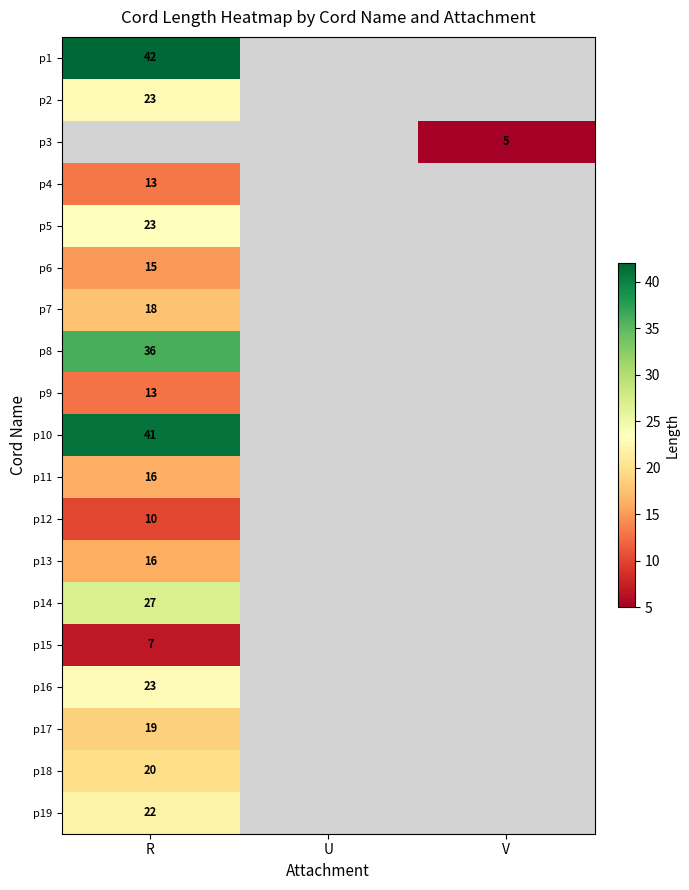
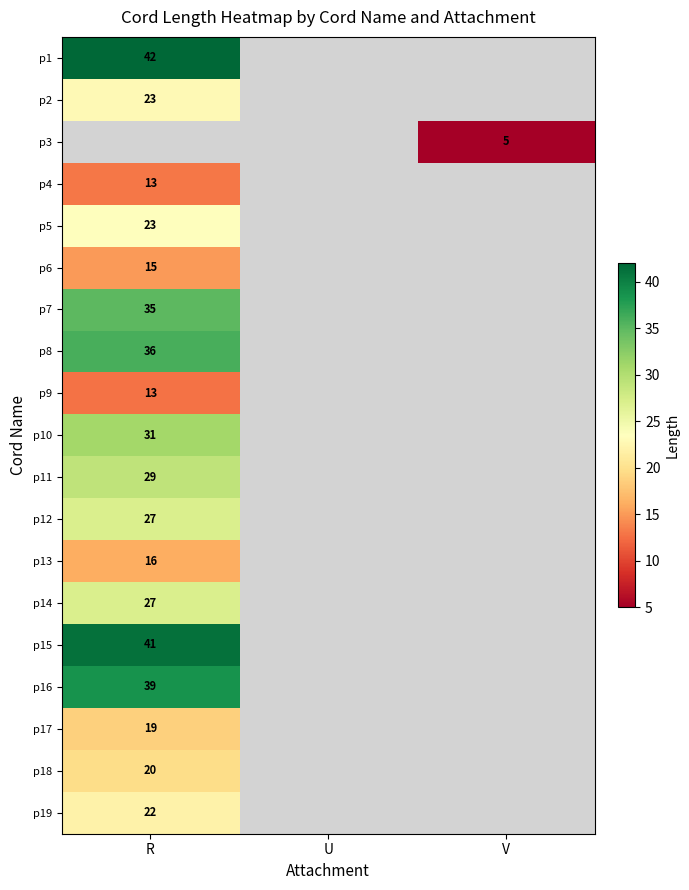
p7, R: 18 -> 35
p10, R: 41 -> 31
p11, R: 16 -> 29
p12, R: 10 -> 27
p15, R: 7 -> 41
p16, R: 23 -> 39
